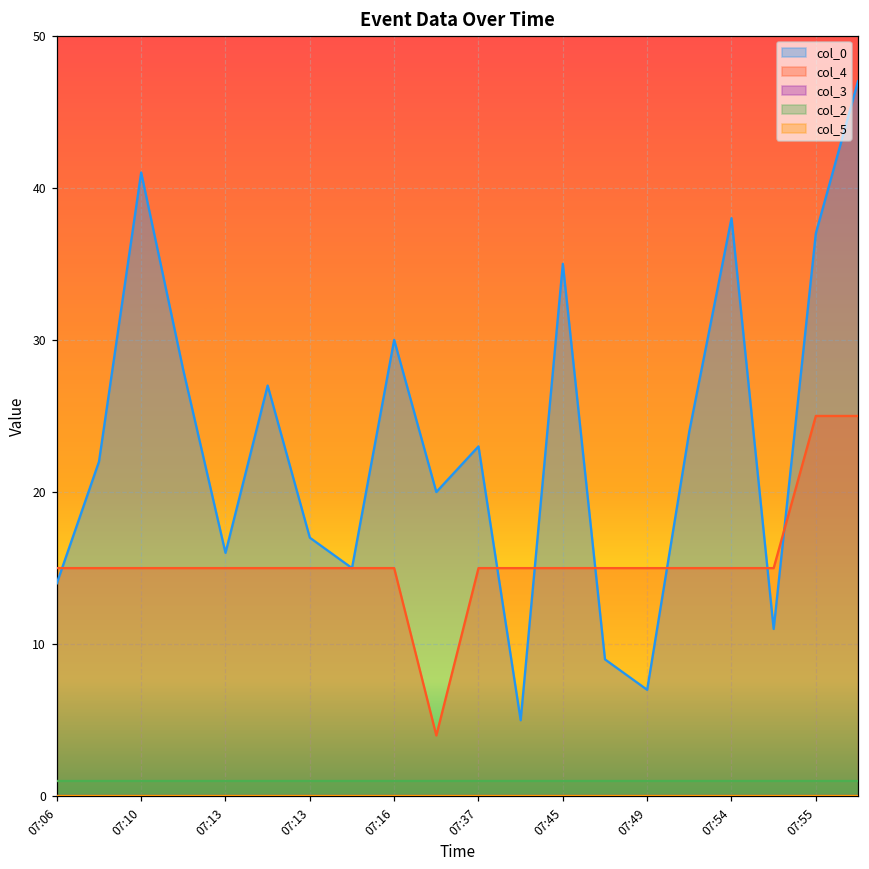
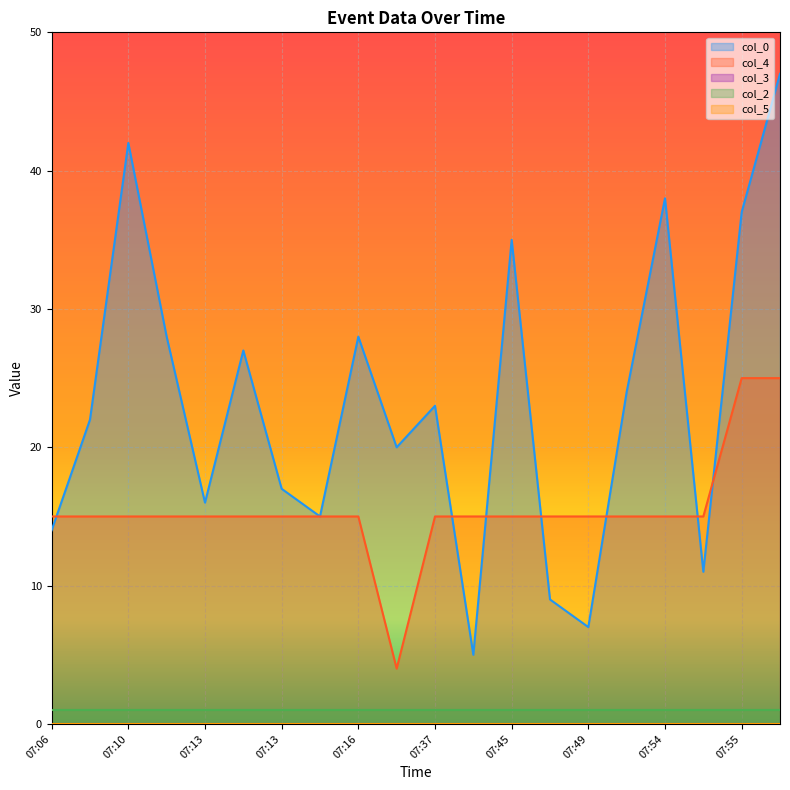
col_0, 07:10: 41 -> 42
col_0, 07:16: 30 -> 28
